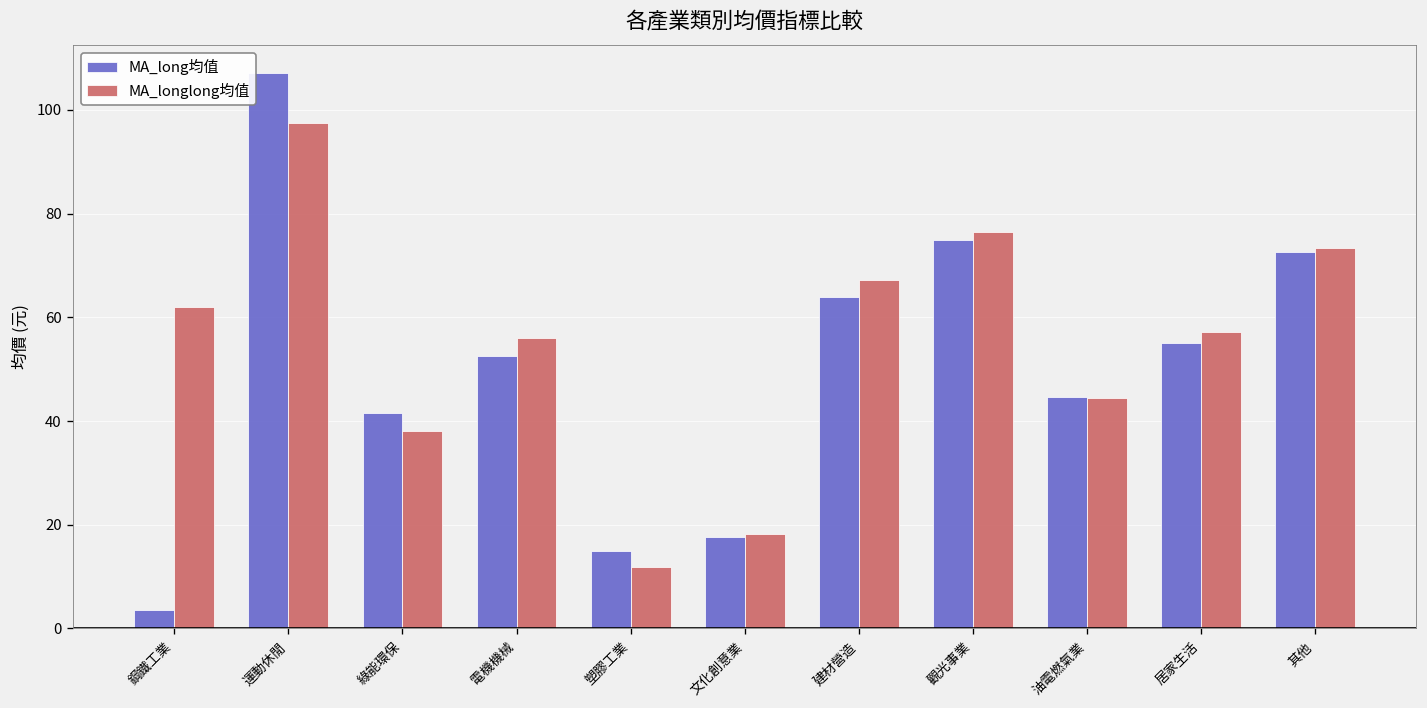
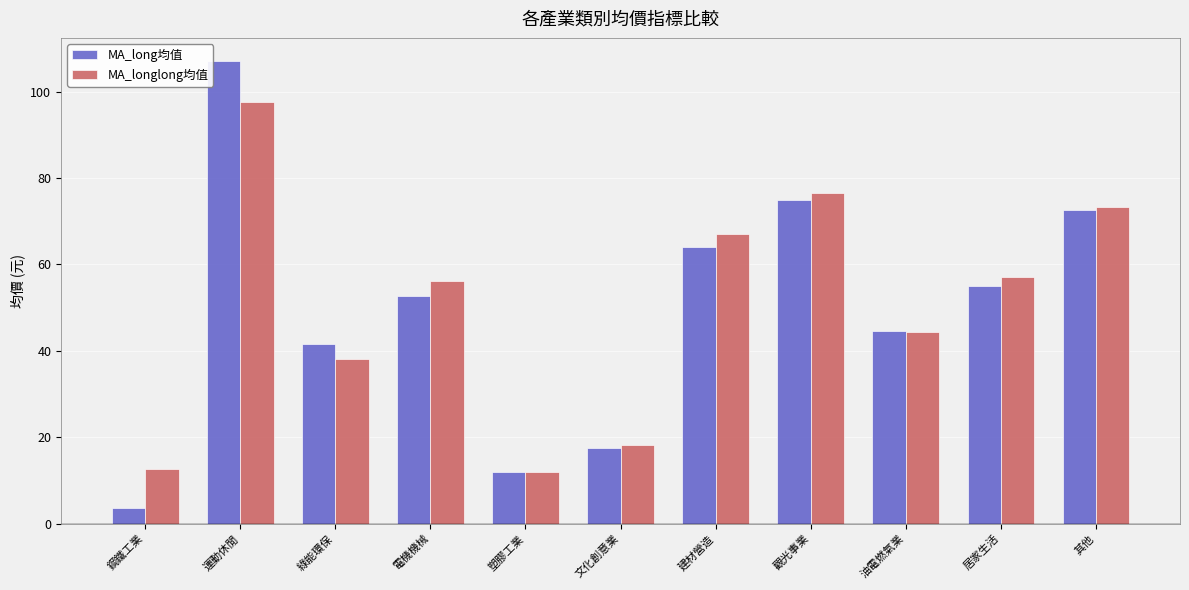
MA_longlong均值, 鋼鐵工業: 62 -> 13
MA_long均值, 塑膠工業: 15 -> 12
